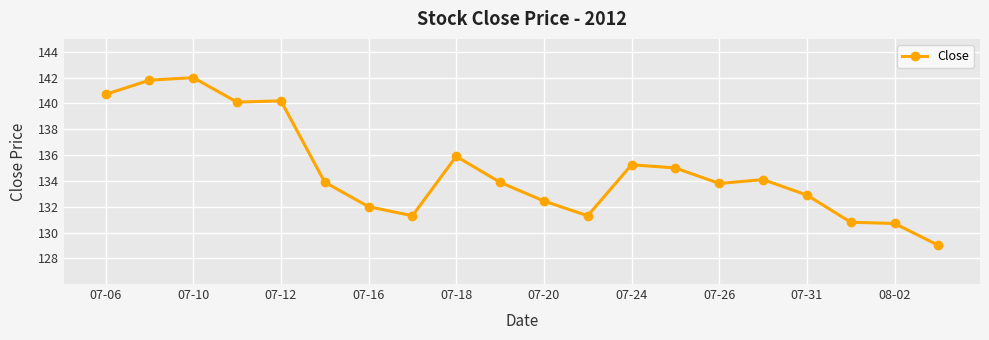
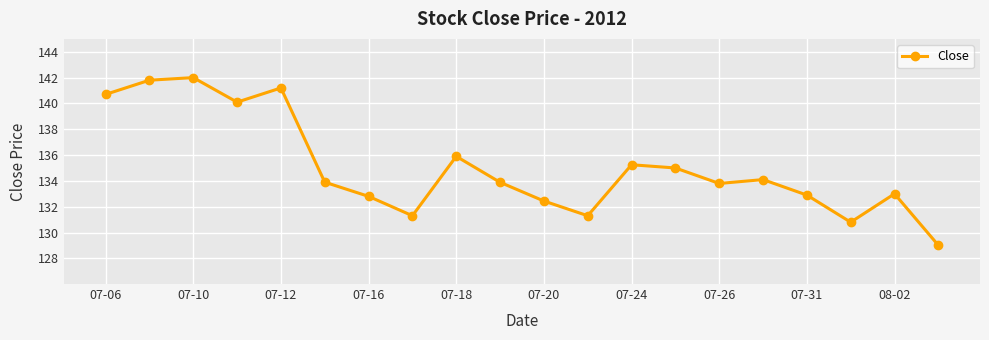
07-12: 140.2 -> 141.2
07-16: 132.0 -> 132.8
08-02: 130.7 -> 133.0
